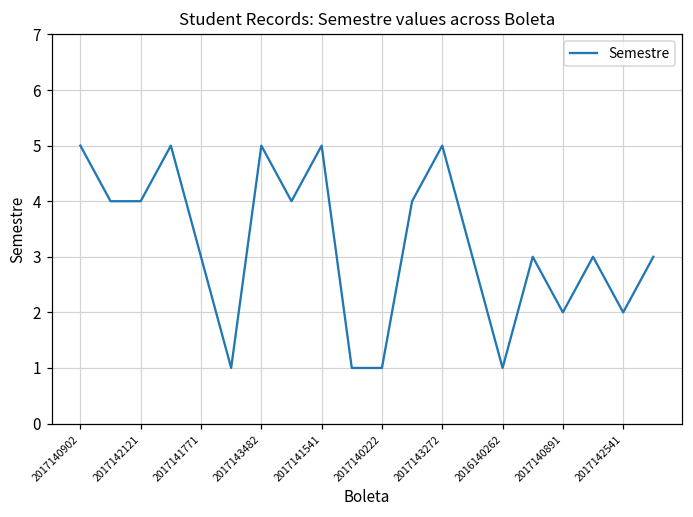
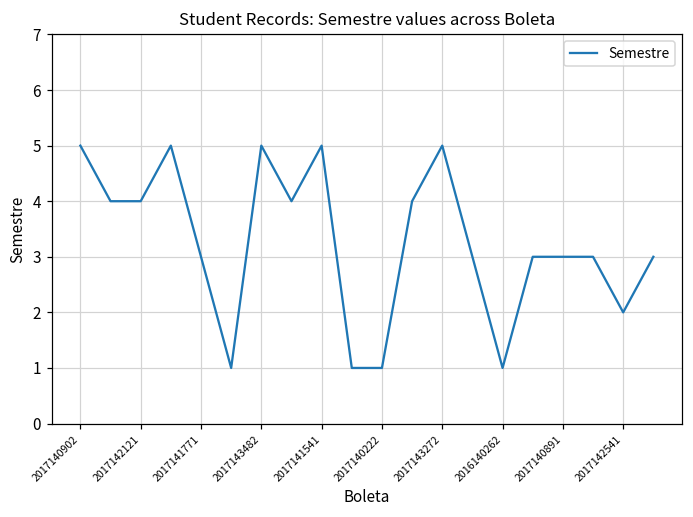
2017140891: 2 -> 3
